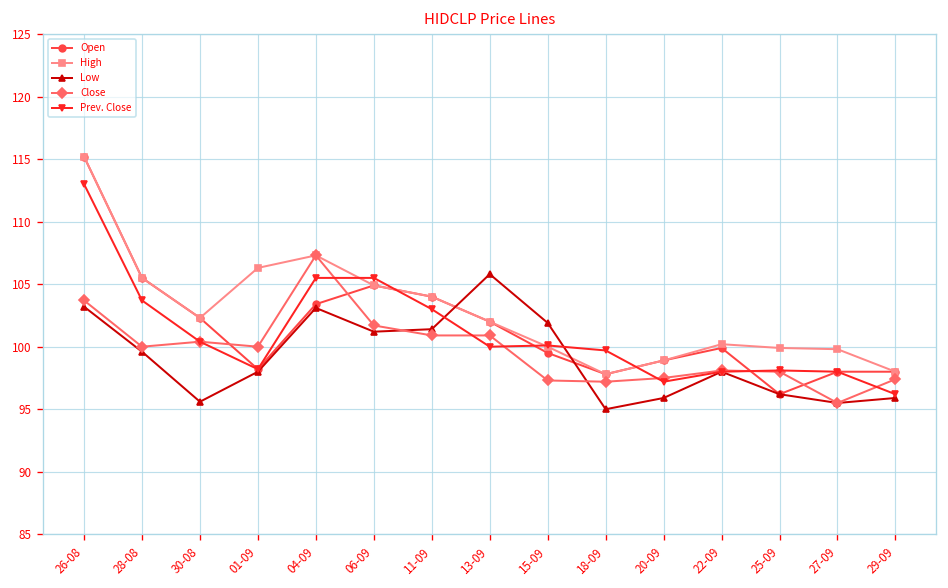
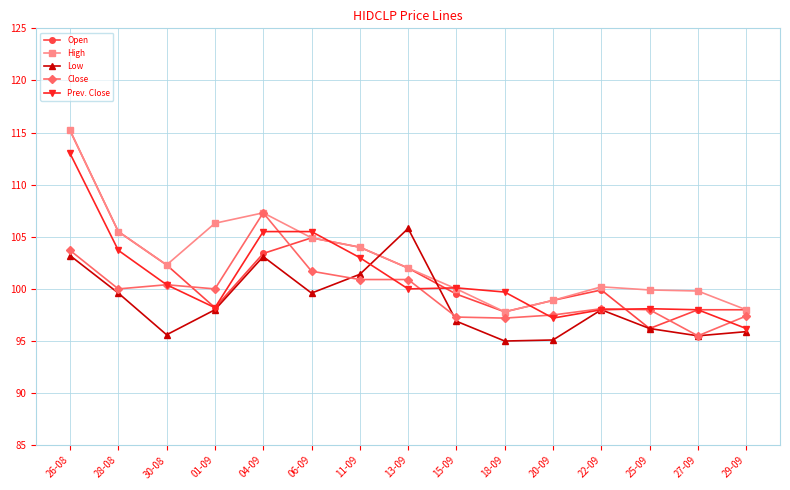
Low, 06-09: 101.2 -> 99.6
Low, 15-09: 101.9 -> 96.9
Low, 20-09: 95.9 -> 95.1
